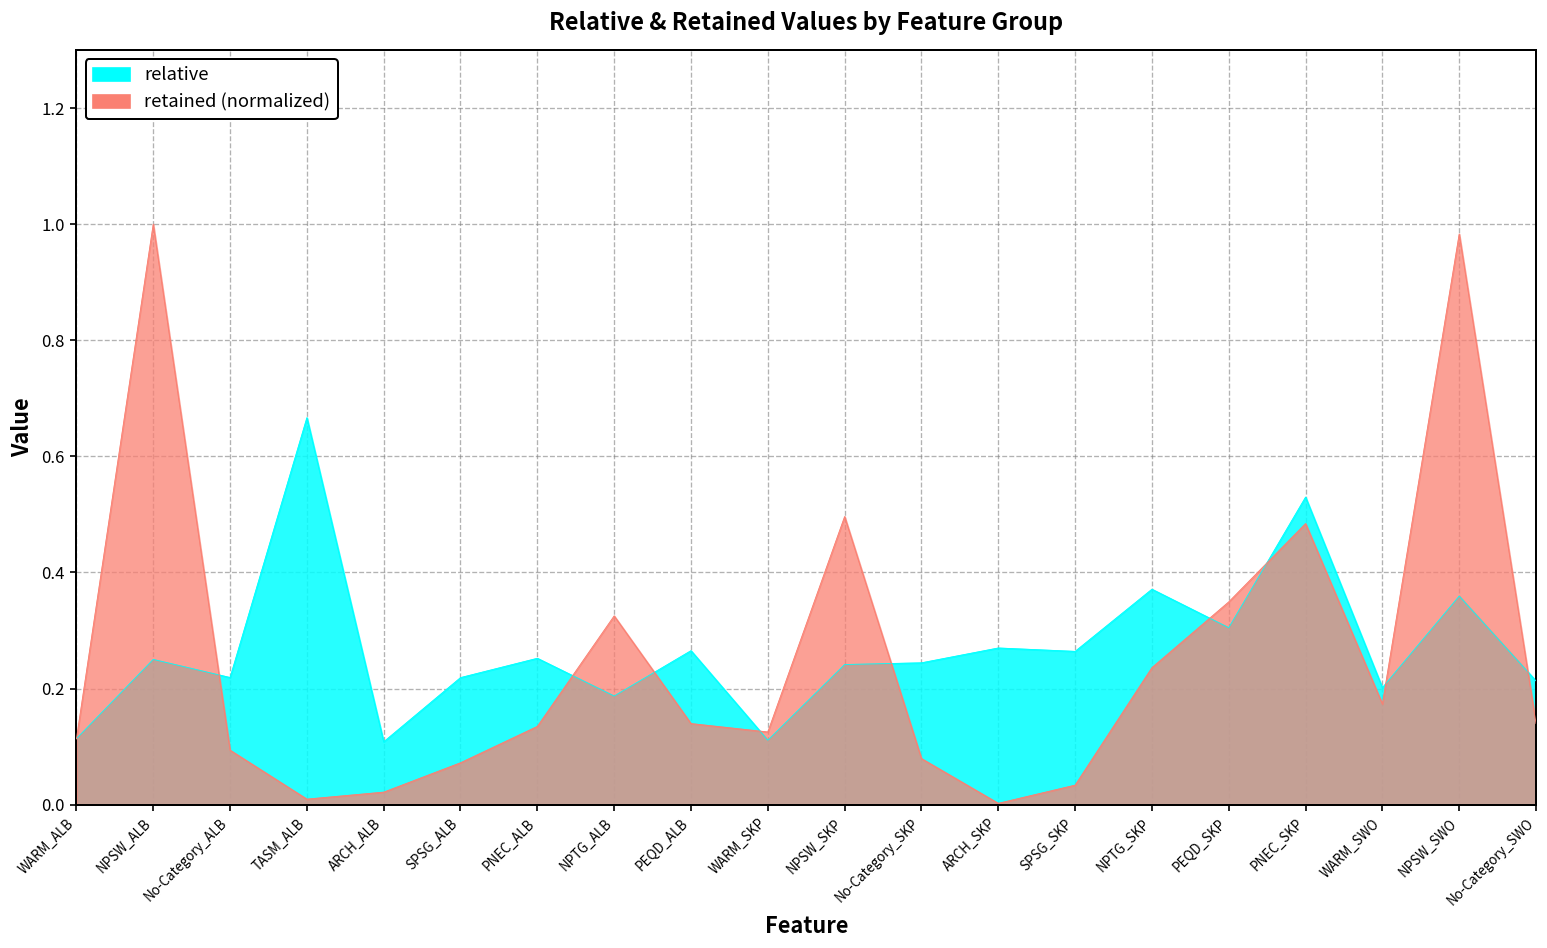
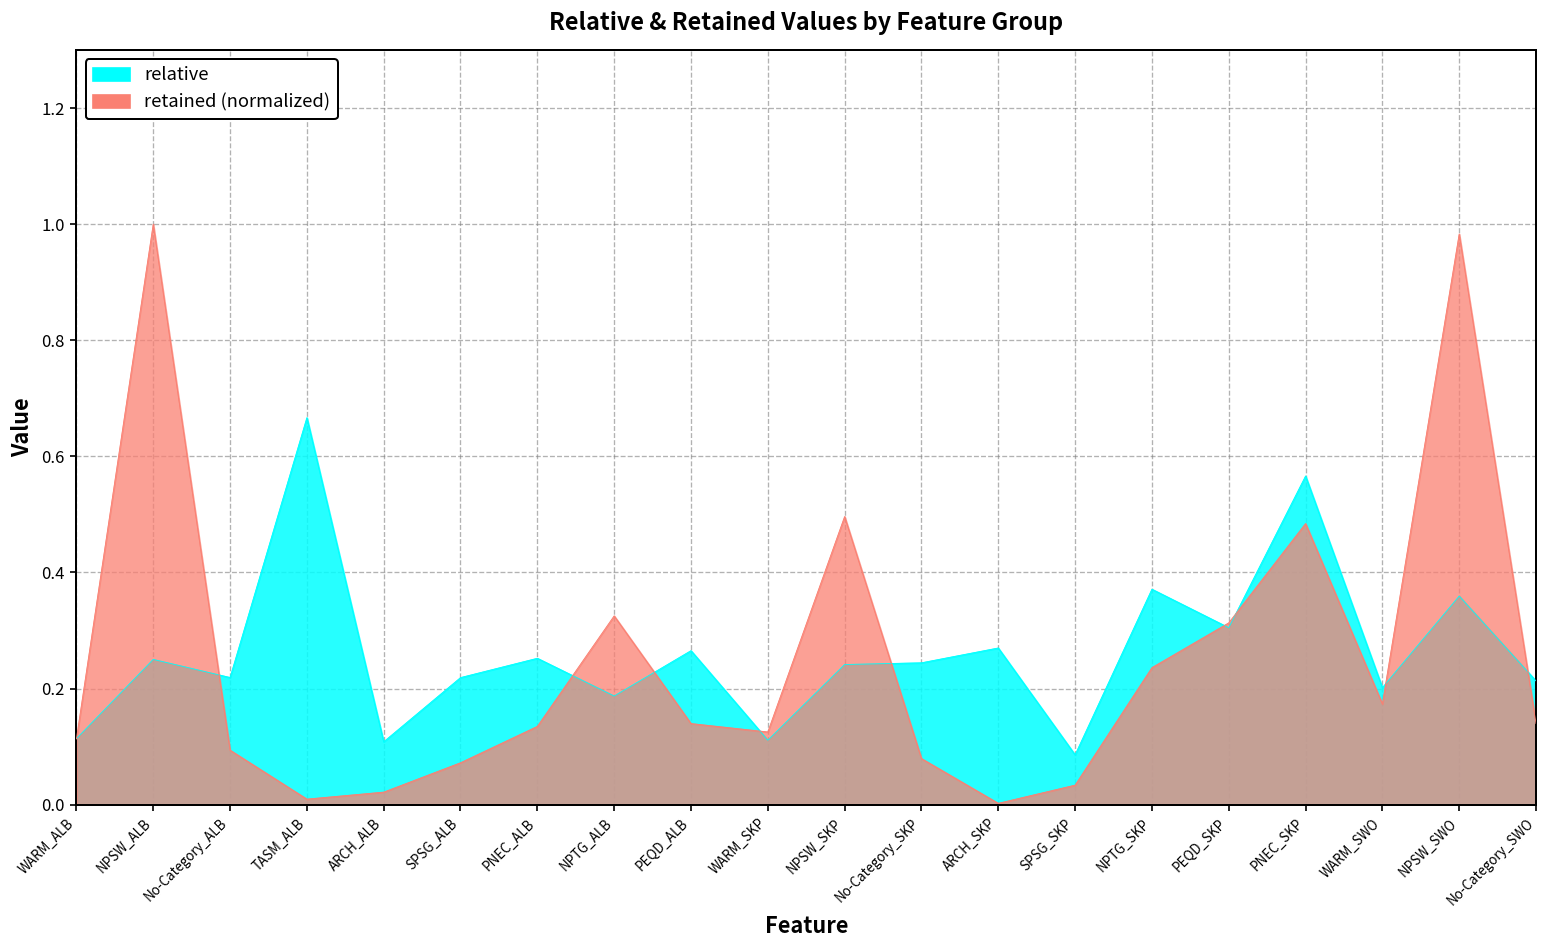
relative, SPSG_SKP: 0.26 -> 0.09
retained (normalized), PEQD_SKP: 0.35 -> 0.31
relative, PNEC_SKP: 0.53 -> 0.57
